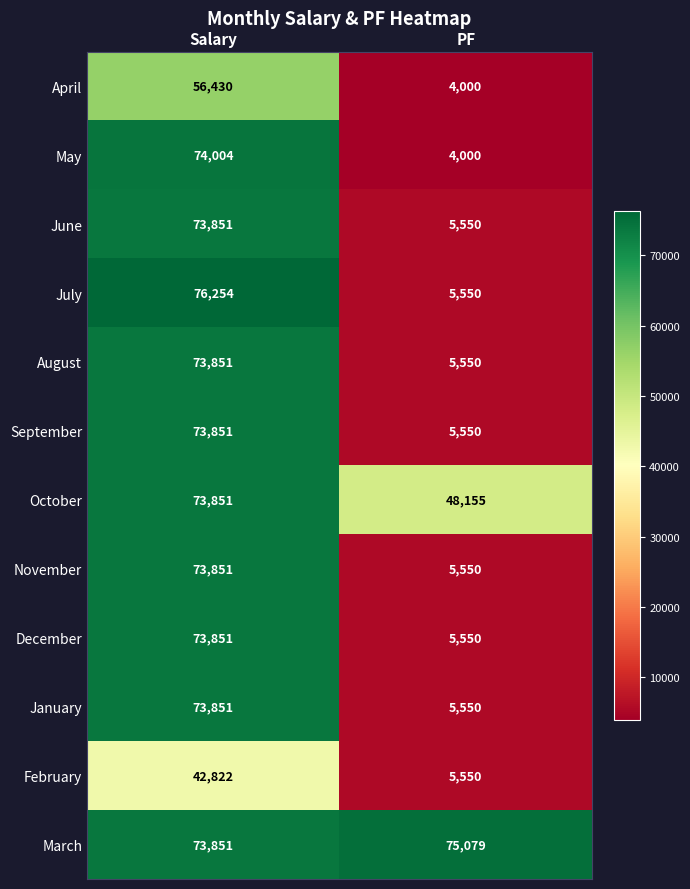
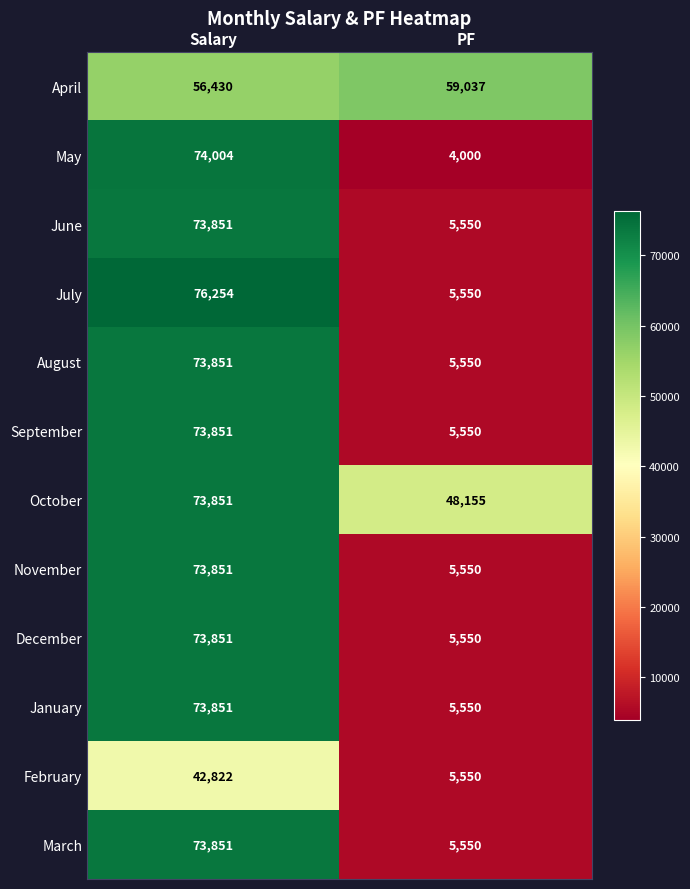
April, PF: 4,000 -> 59,037
March, PF: 75,079 -> 5,550
